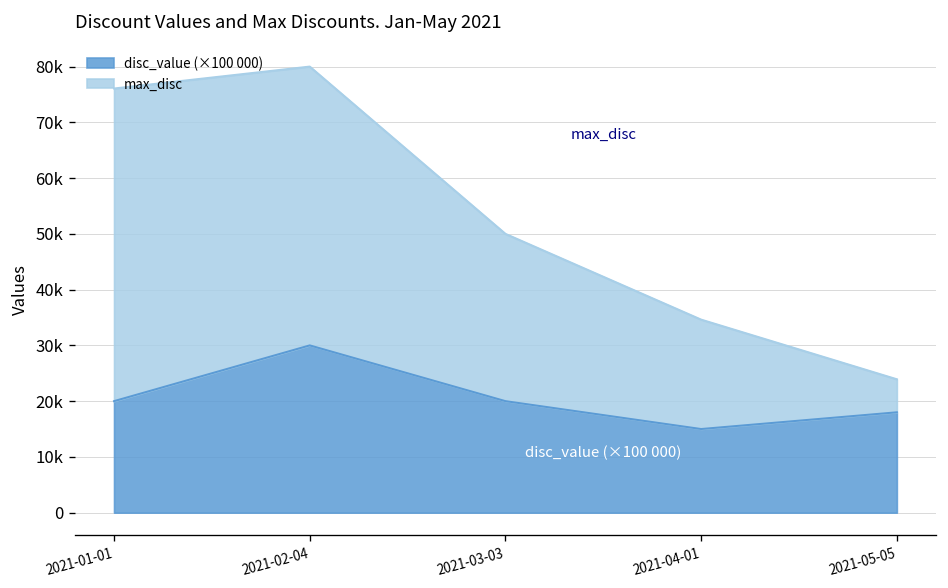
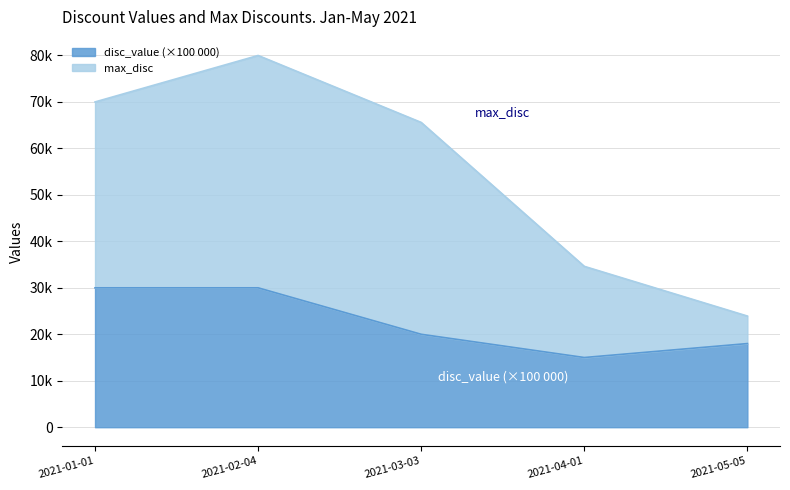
disc_value (×100 000), 2021-01-01: 20000 -> 30000
max_disc, 2021-01-01: 56000 -> 40000
max_disc, 2021-03-03: 30000 -> 46000
